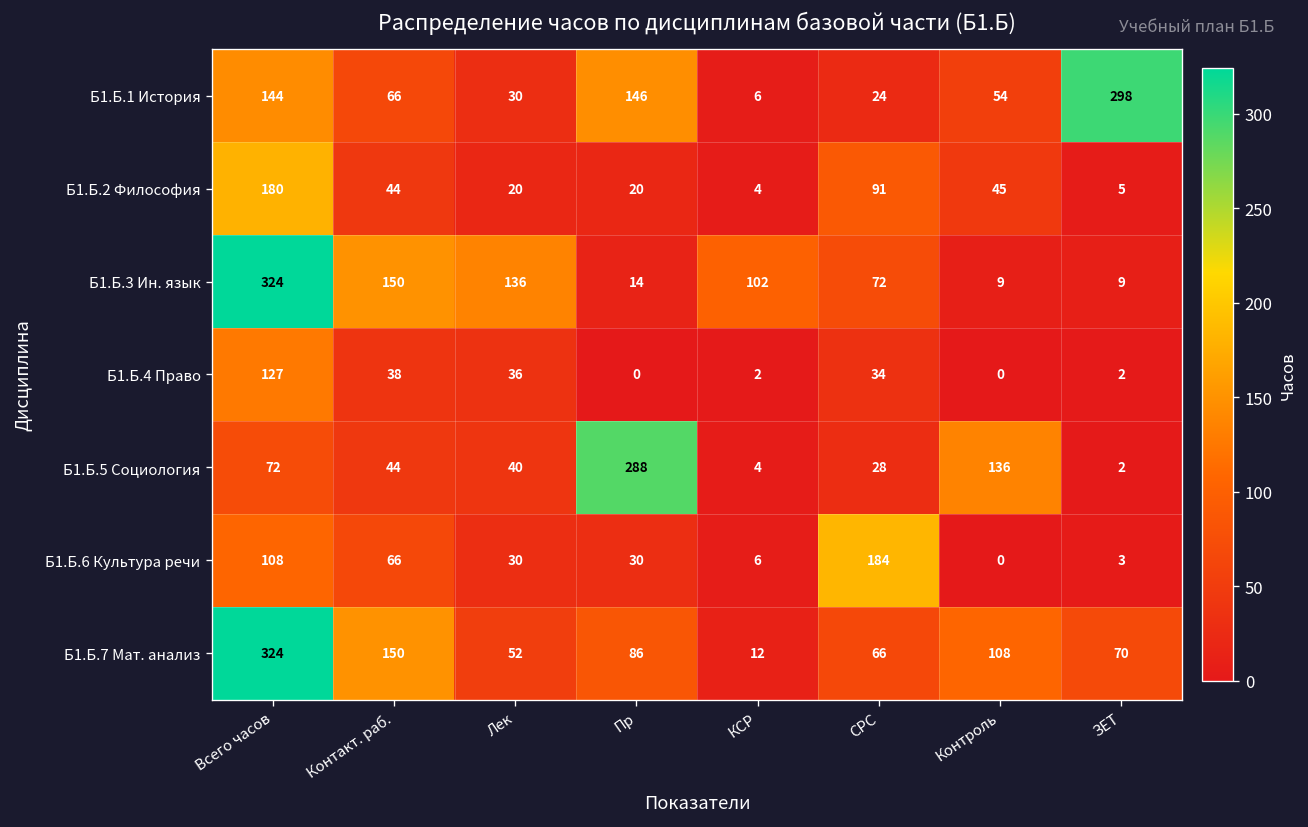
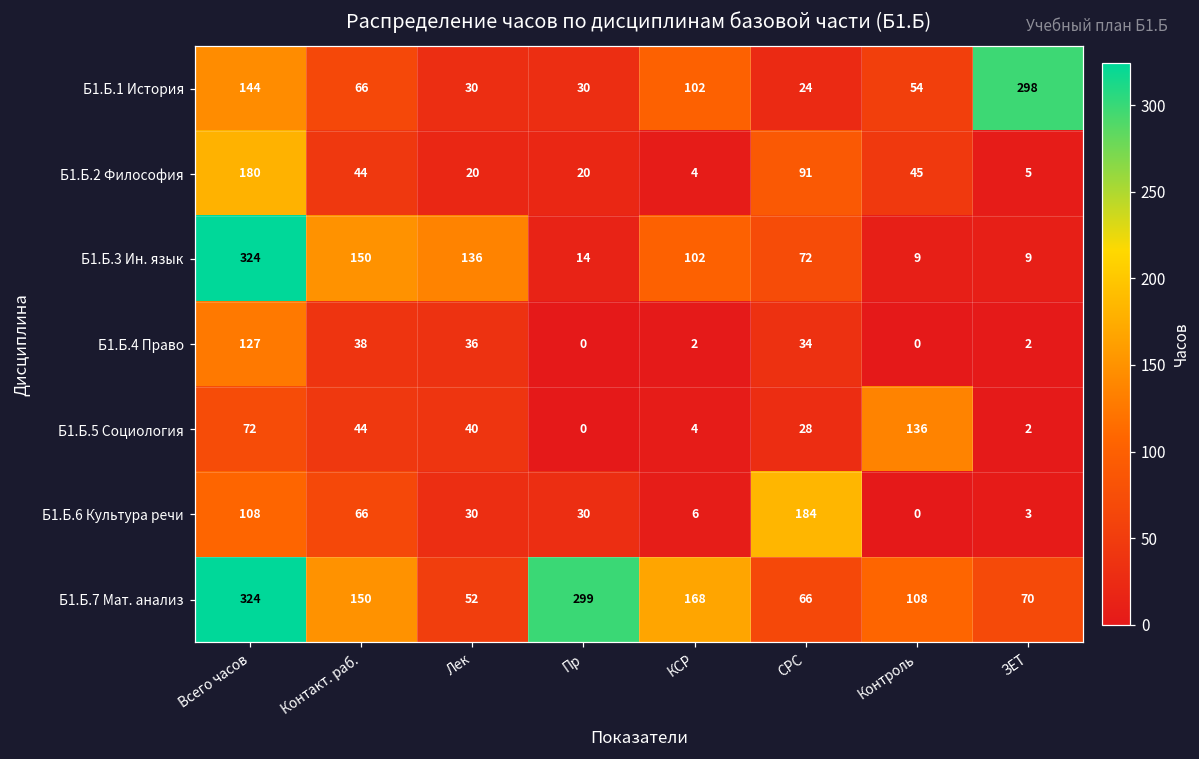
Б1.Б.1 История, Пр: 146 -> 30
Б1.Б.1 История, КСР: 6 -> 102
Б1.Б.5 Социология, Пр: 288 -> 0
Б1.Б.7 Мат. анализ, Пр: 86 -> 299
Б1.Б.7 Мат. анализ, КСР: 12 -> 168
